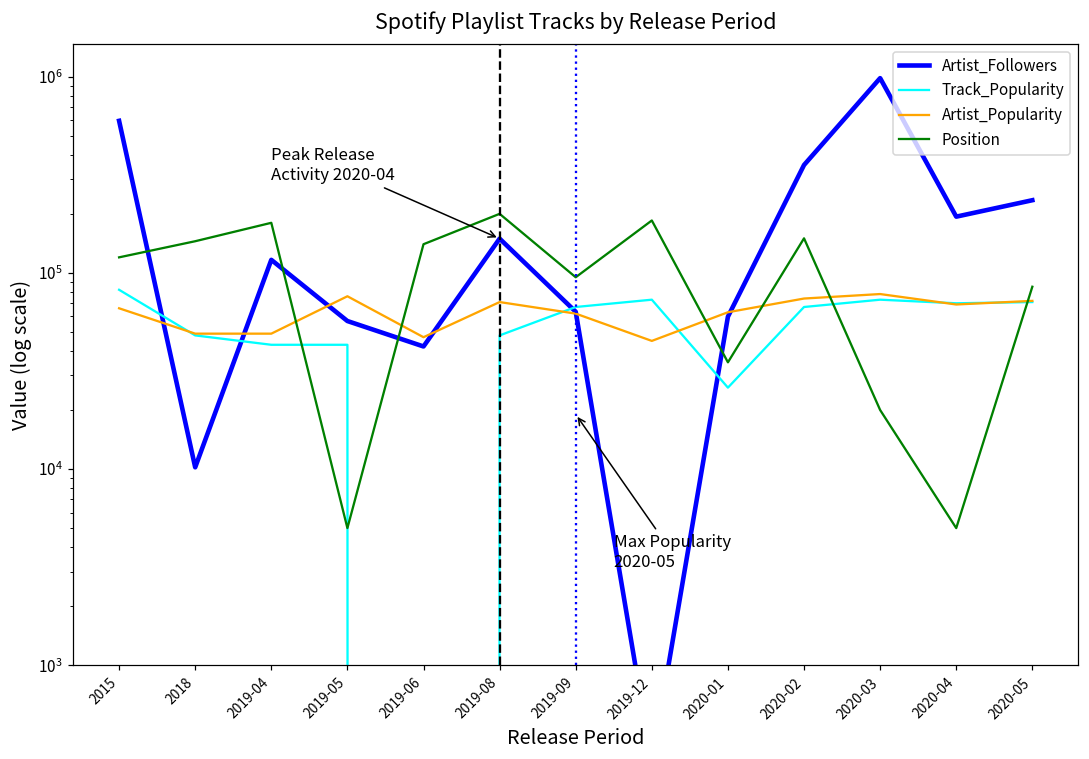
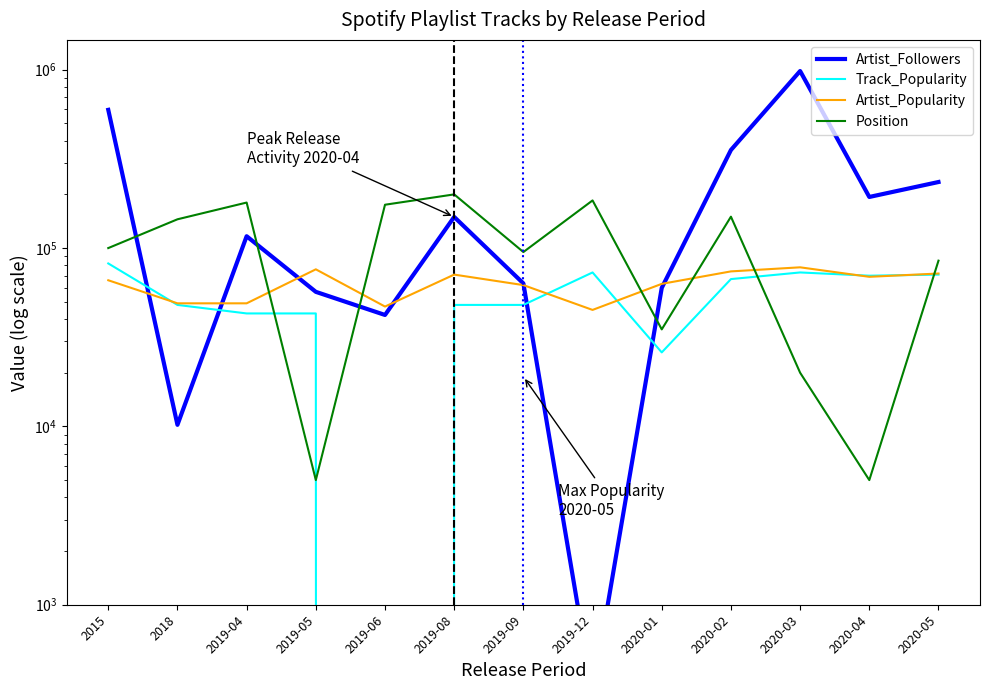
Position, 2015: 120000 -> 100000
Position, 2019-06: 140000 -> 180000
Track_Popularity, 2019-09: 67000 -> 48000
